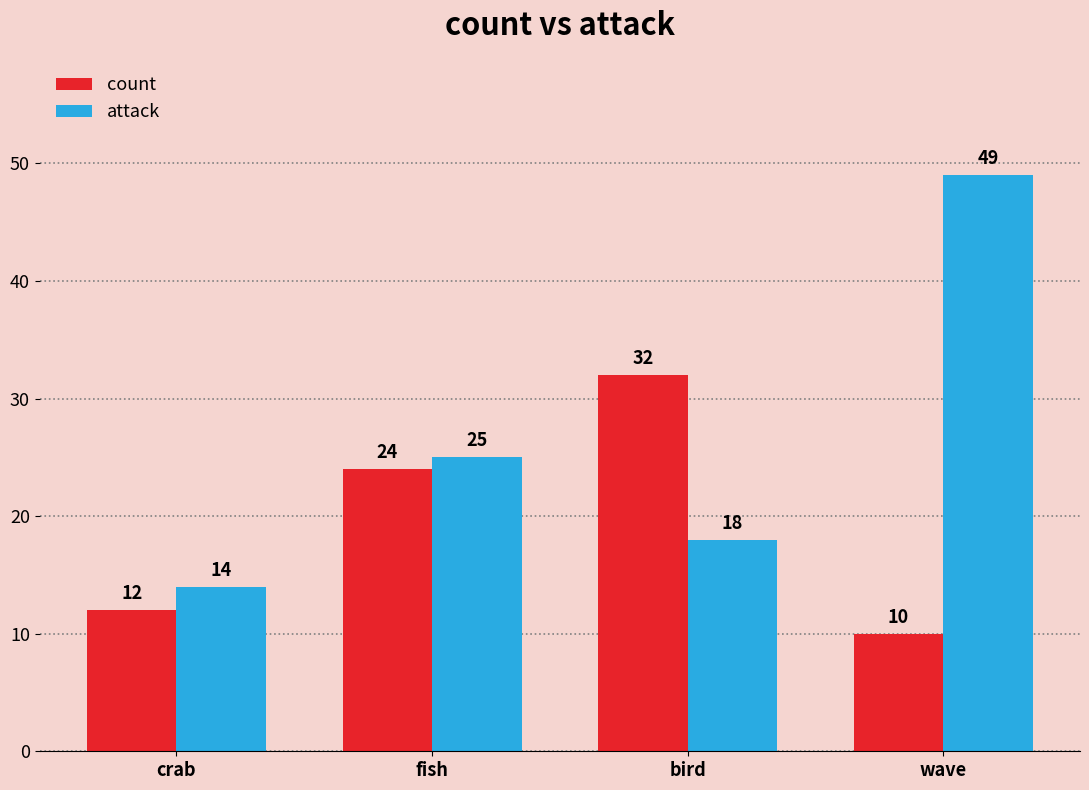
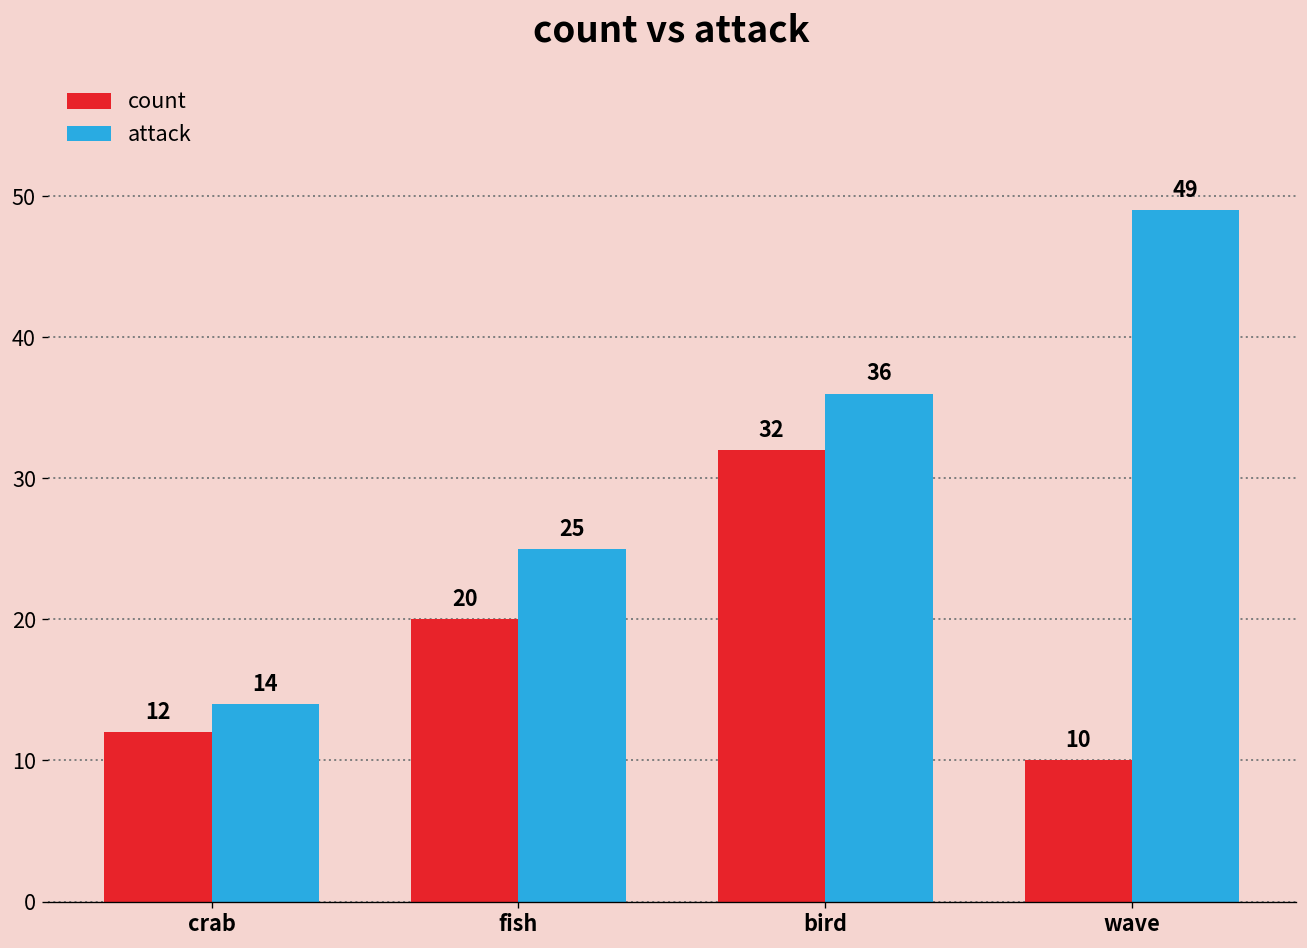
count, fish: 24 -> 20
attack, bird: 18 -> 36
